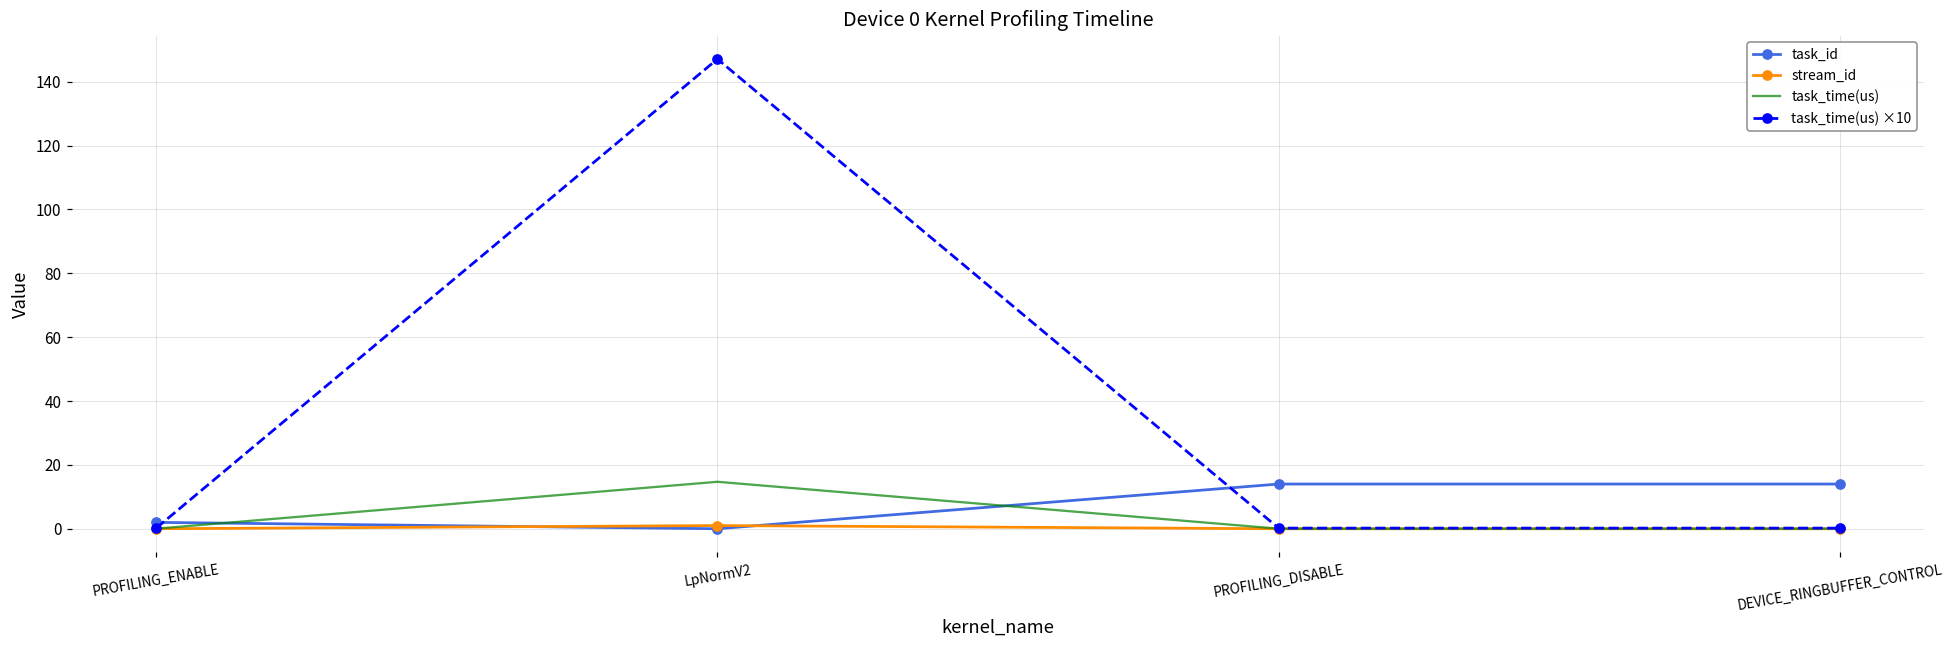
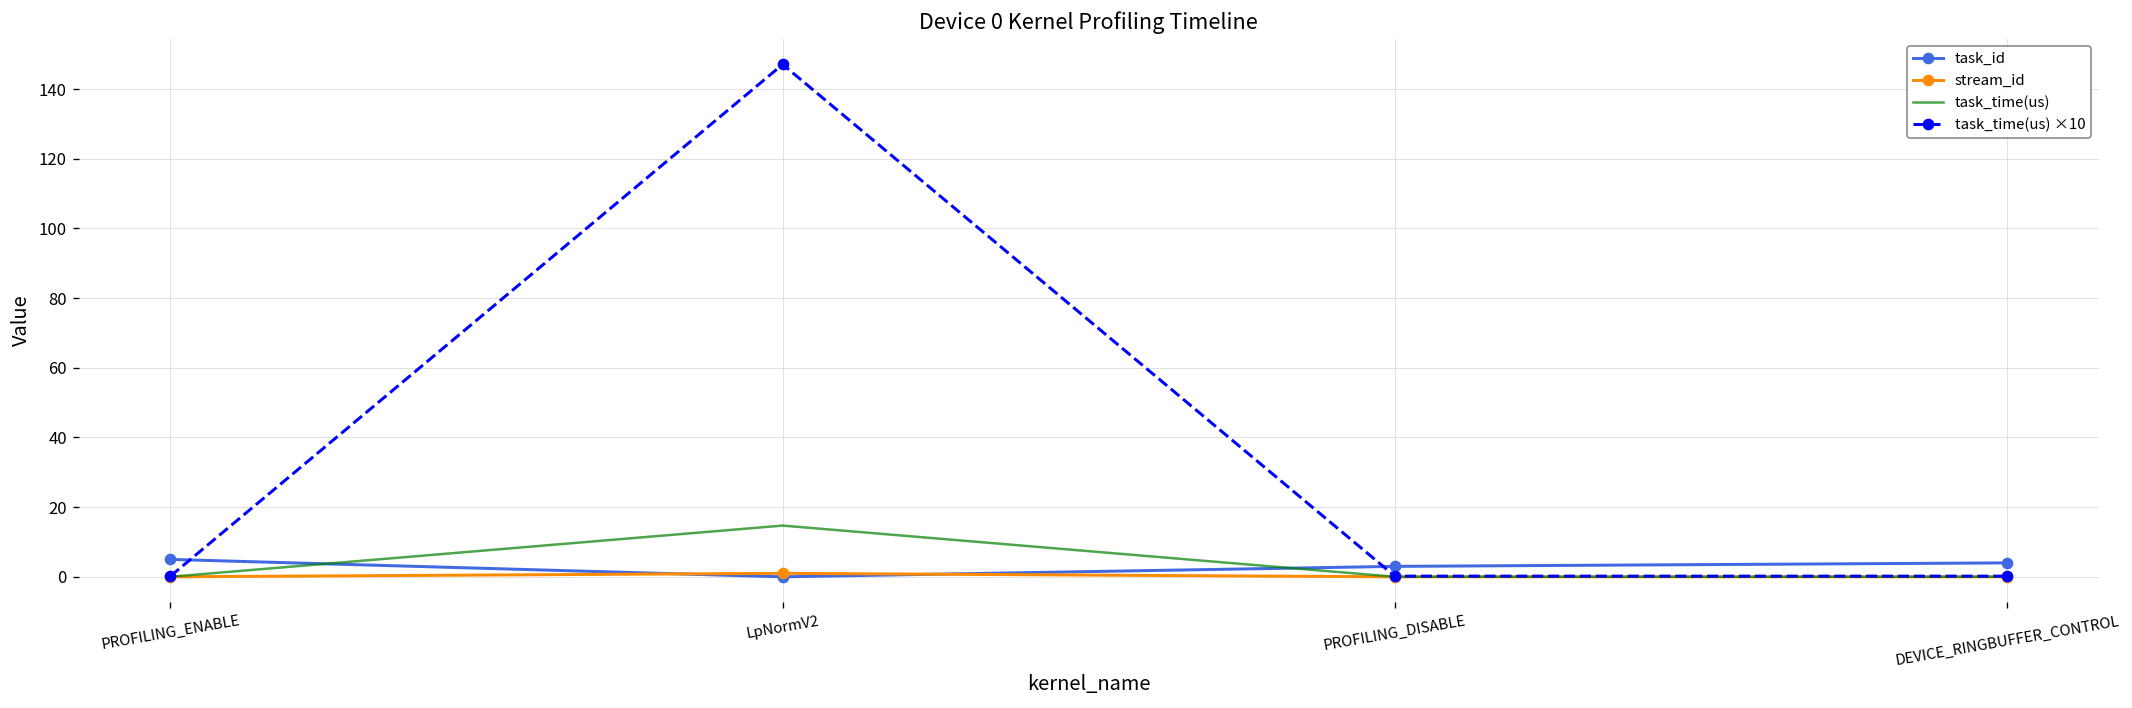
task_id, PROFILING_ENABLE: 2 -> 5
task_id, PROFILING_DISABLE: 14 -> 3
task_id, DEVICE_RINGBUFFER_CONTROL: 14 -> 4
